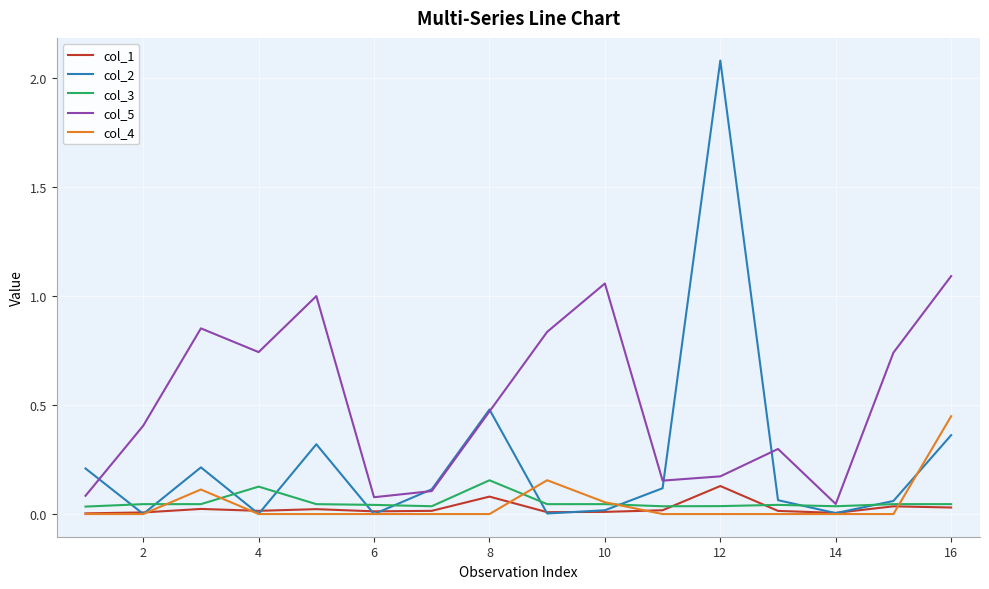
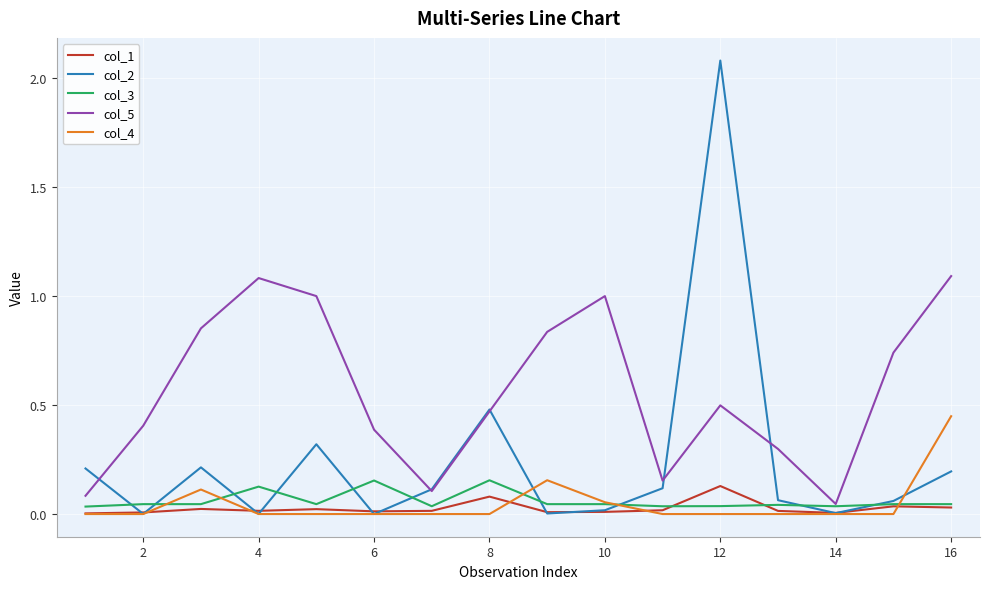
col_5, 4: 0.74 -> 1.08
col_3, 6: 0.04 -> 0.15
col_5, 6: 0.08 -> 0.39
col_5, 10: 1.06 -> 1.00
col_5, 12: 0.17 -> 0.50
col_2, 16: 0.36 -> 0.20
